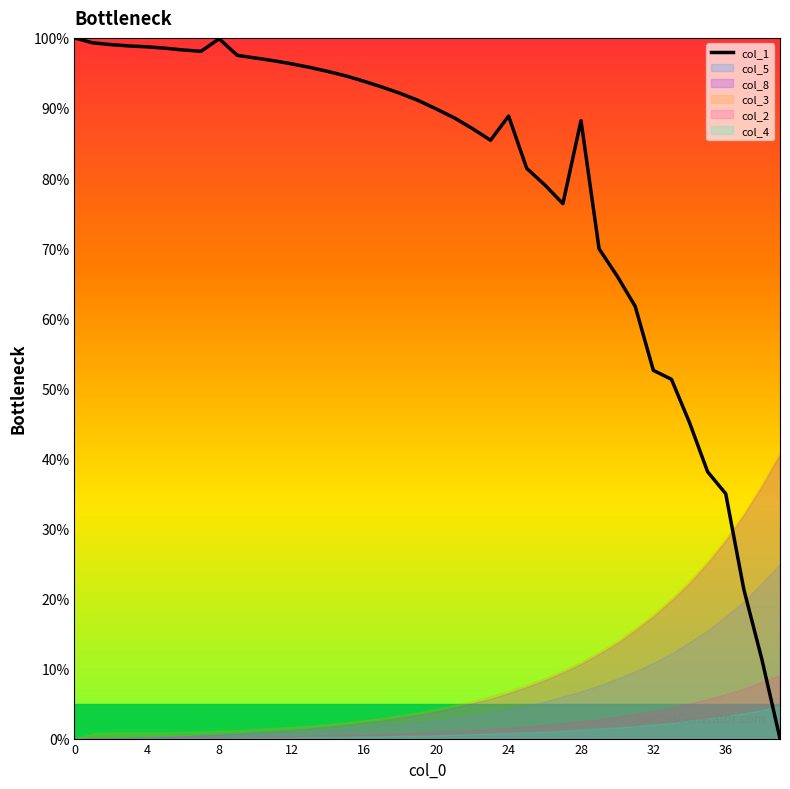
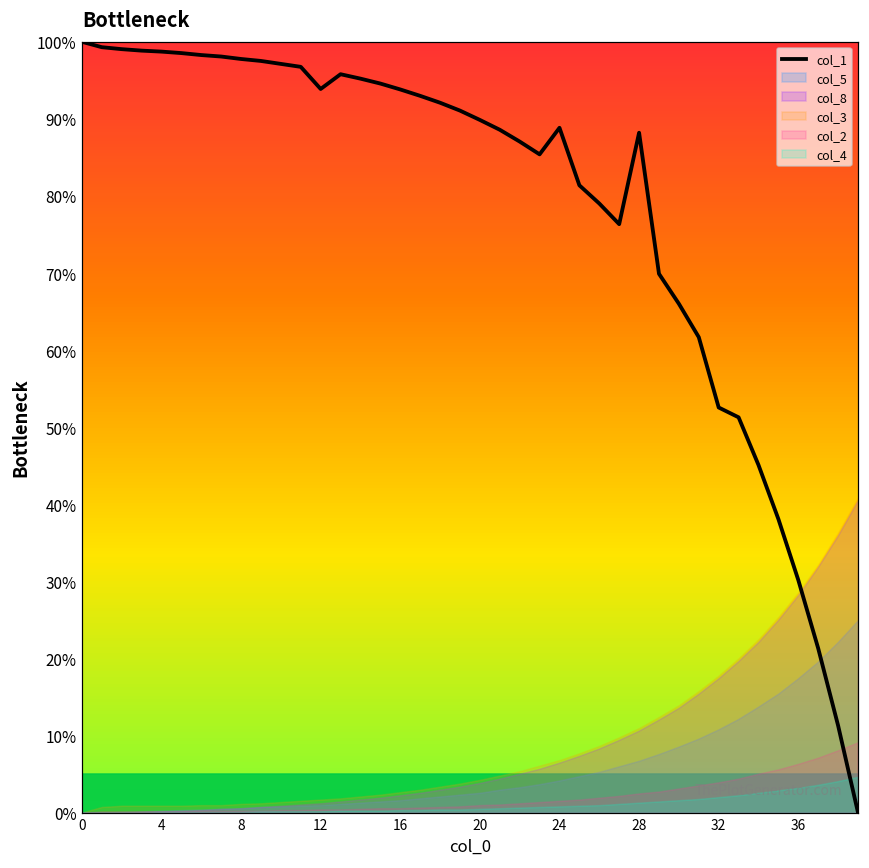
col_1, 8: 100% -> 98%
col_1, 12: 96% -> 94%
col_1, 36: 35% -> 30%
